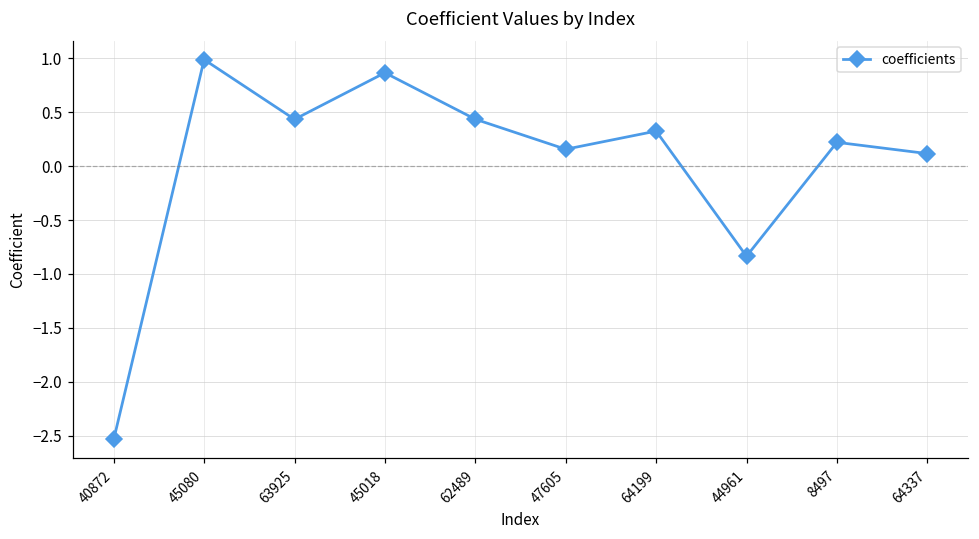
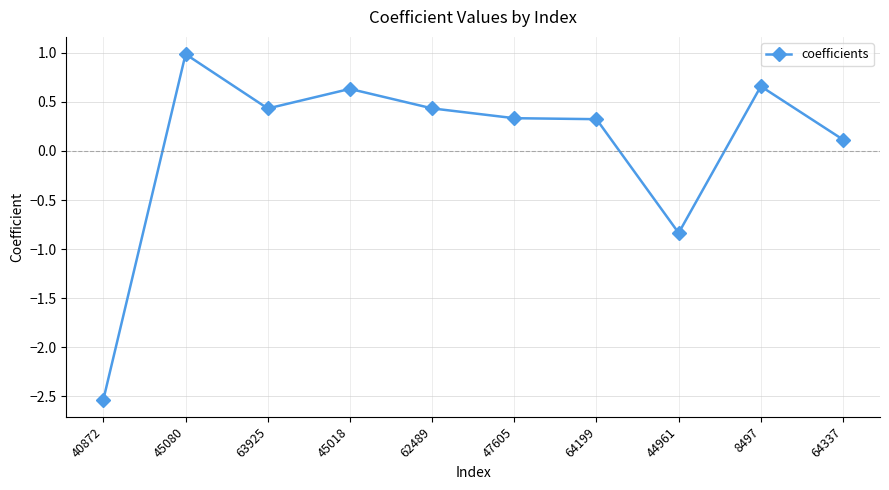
45018: 0.9 -> 0.6
47605: 0.2 -> 0.3
8497: 0.2 -> 0.7
